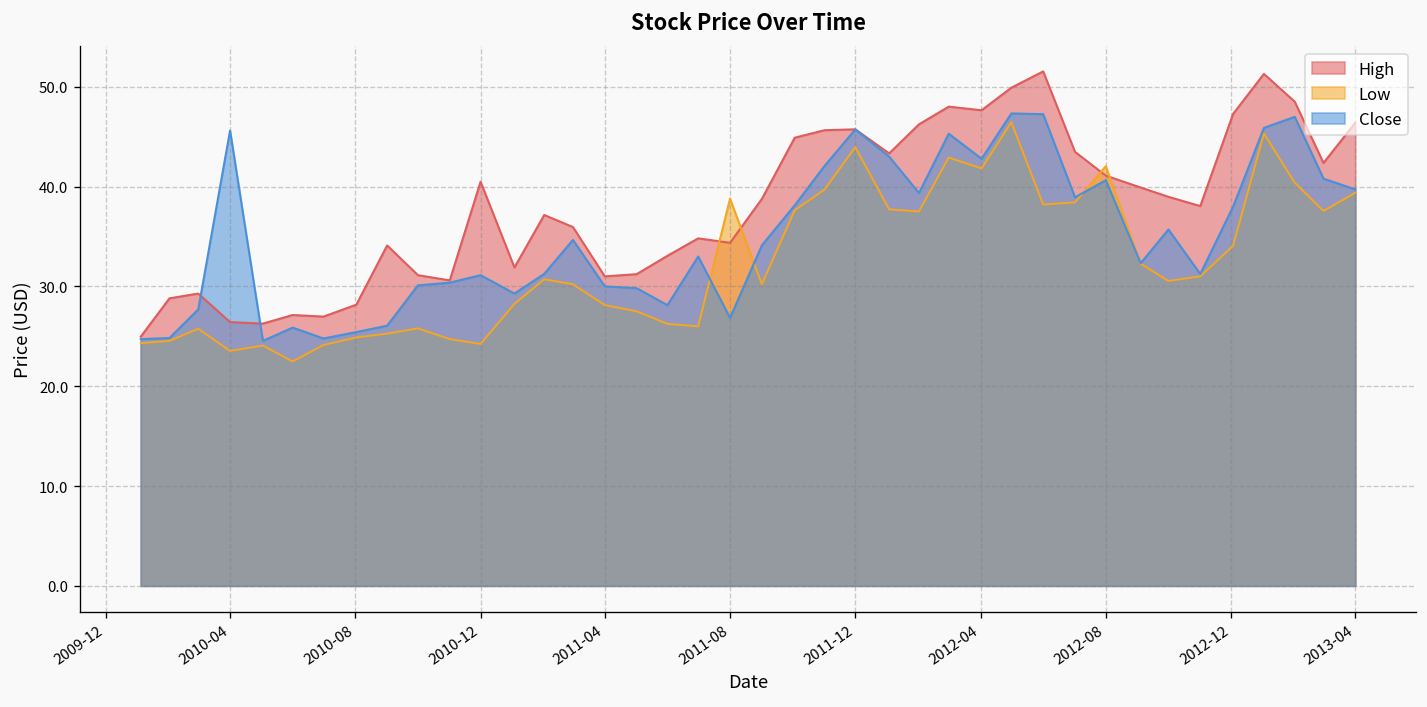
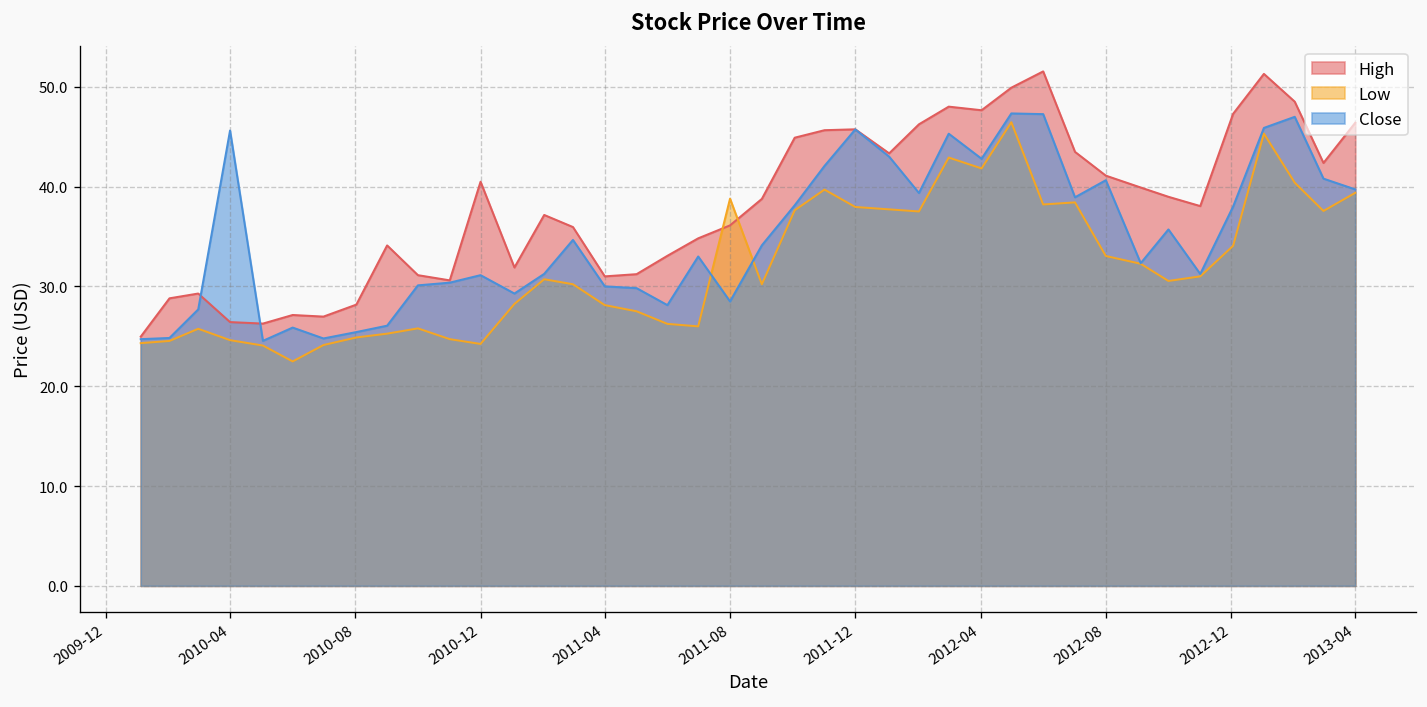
Low, 2010-04: 24 -> 25
High, 2011-08: 34 -> 36
Close, 2011-08: 27 -> 28
Low, 2011-12: 44 -> 38
Low, 2012-08: 42 -> 33
